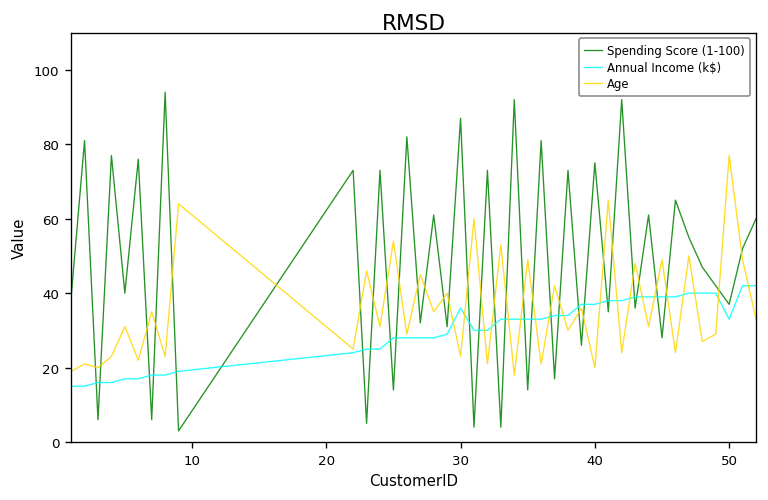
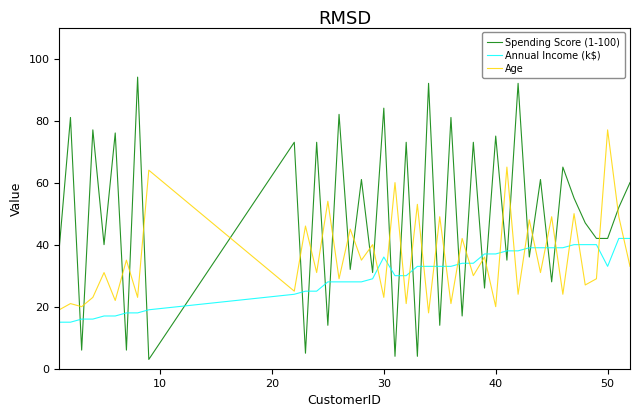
Spending Score (1-100), 30: 87 -> 84
Spending Score (1-100), 50: 37 -> 42
